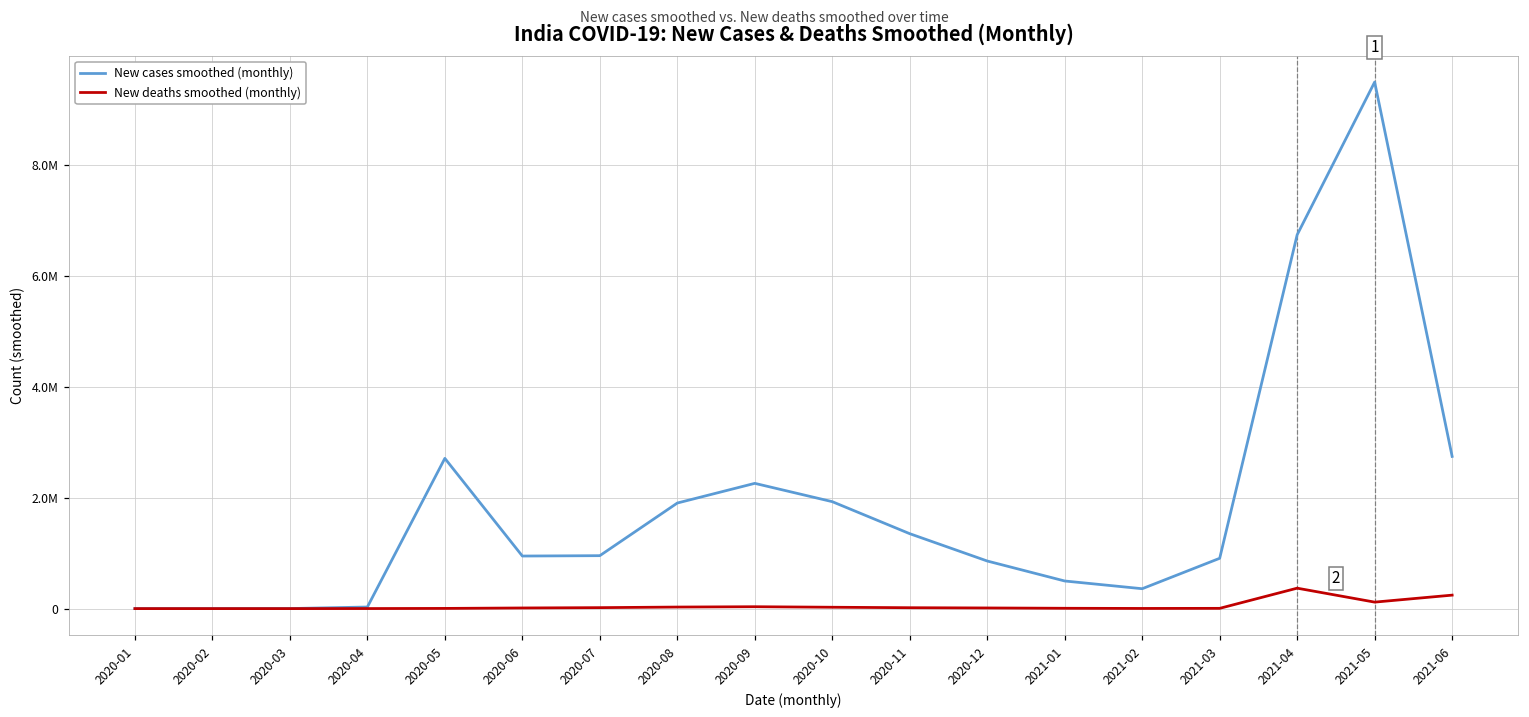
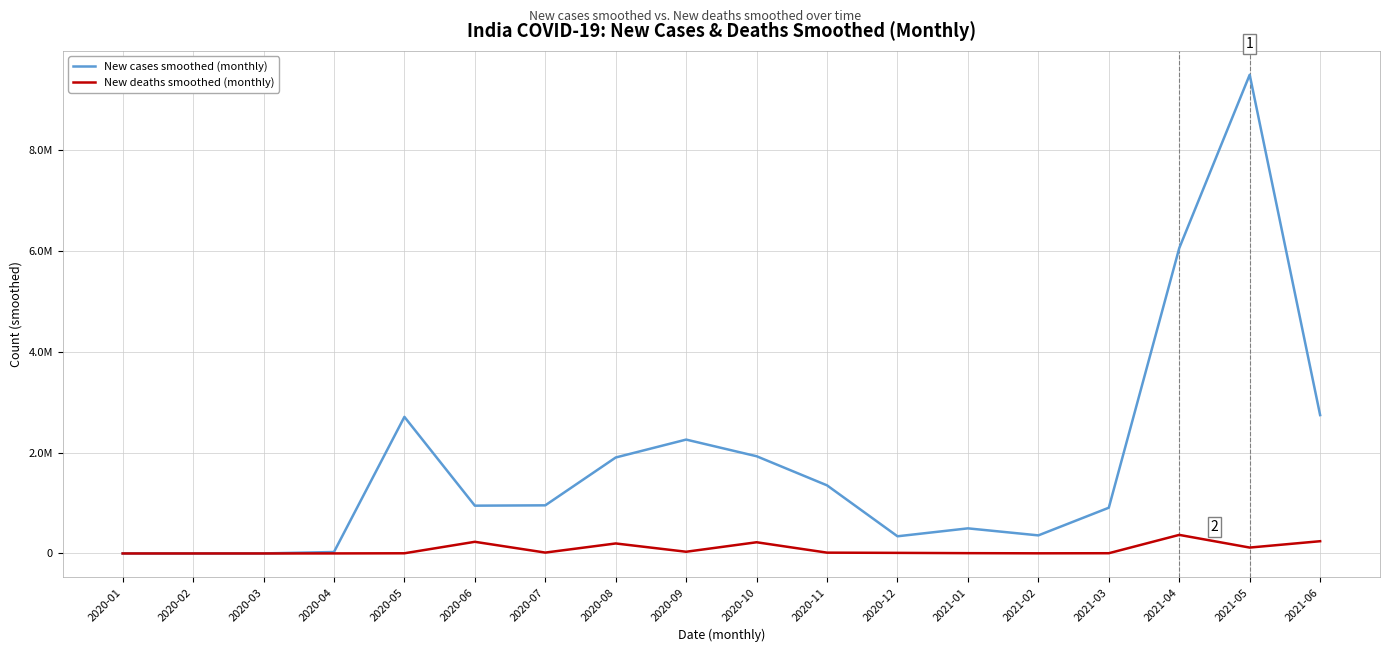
New deaths smoothed (monthly), 2020-06: 0 -> 200000
New deaths smoothed (monthly), 2020-08: 0 -> 200000
New deaths smoothed (monthly), 2020-10: 0 -> 200000
New cases smoothed (monthly), 2020-12: 900000 -> 300000
New cases smoothed (monthly), 2021-04: 6700000 -> 6100000
